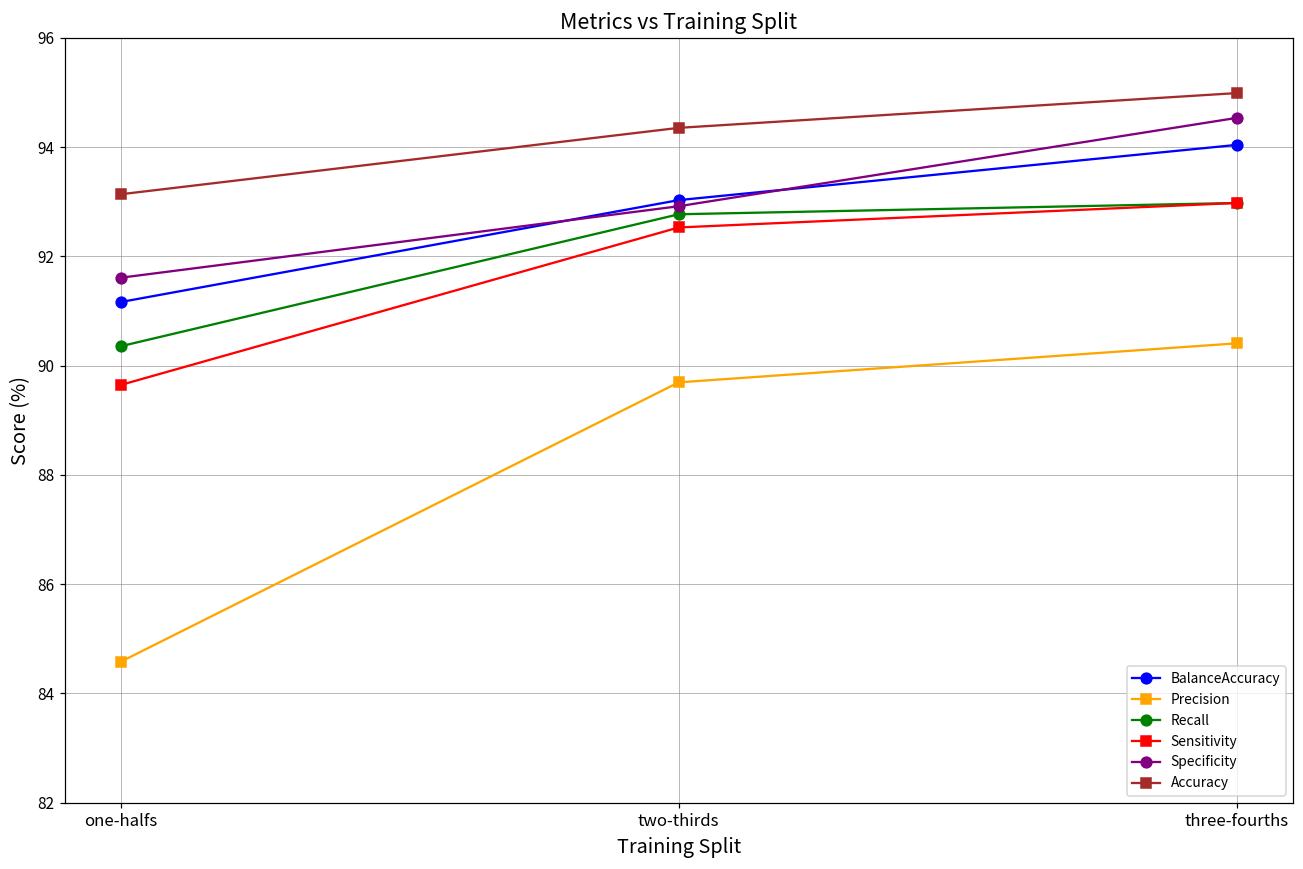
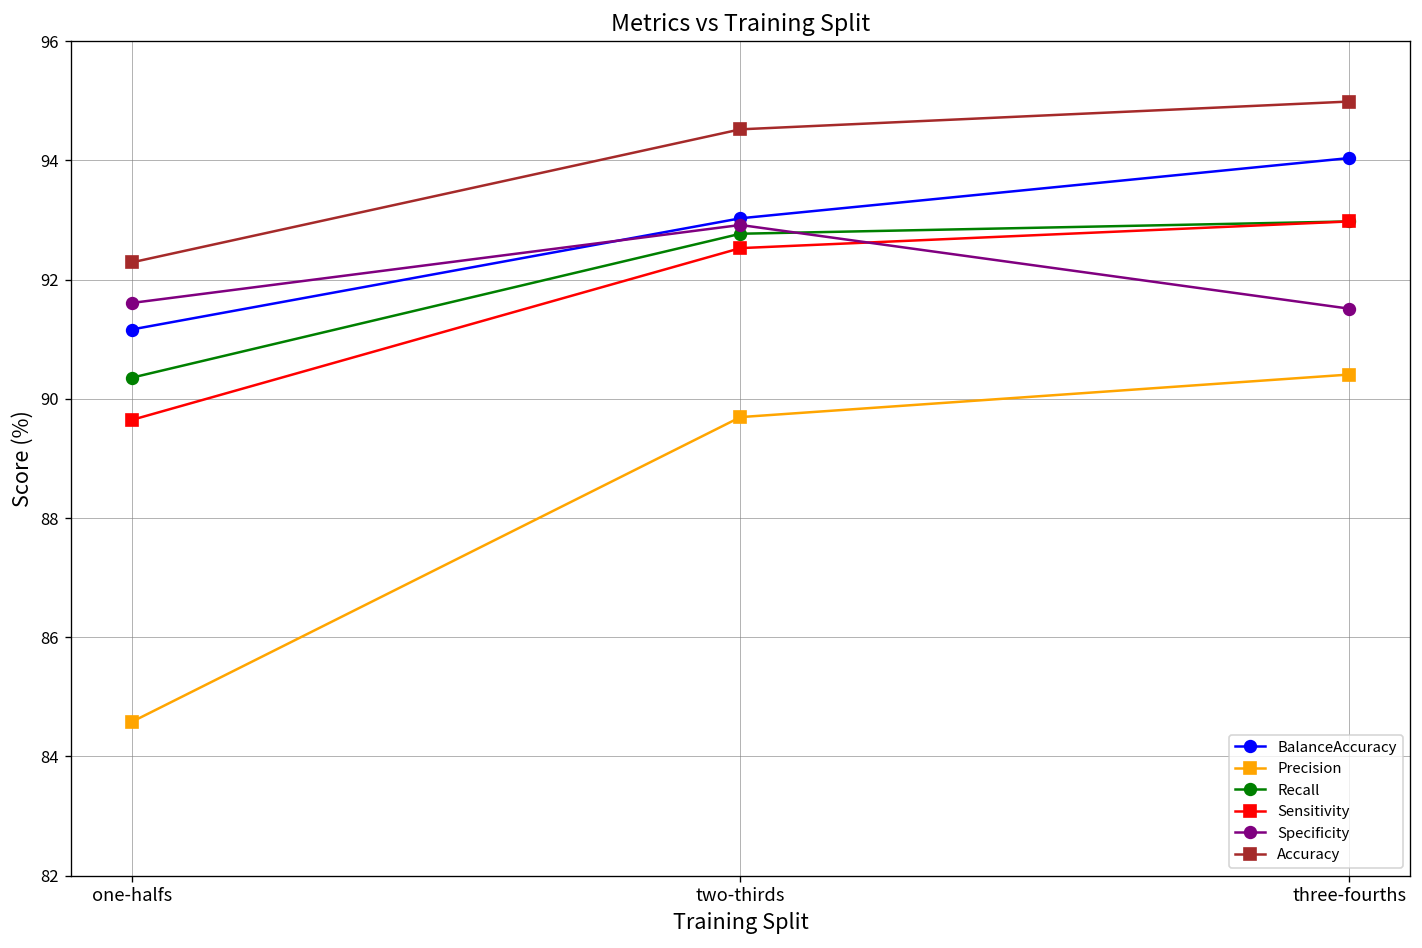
Accuracy, one-halfs: 93.1 -> 92.3
Accuracy, two-thirds: 94.4 -> 94.5
Specificity, three-fourths: 94.5 -> 91.5
